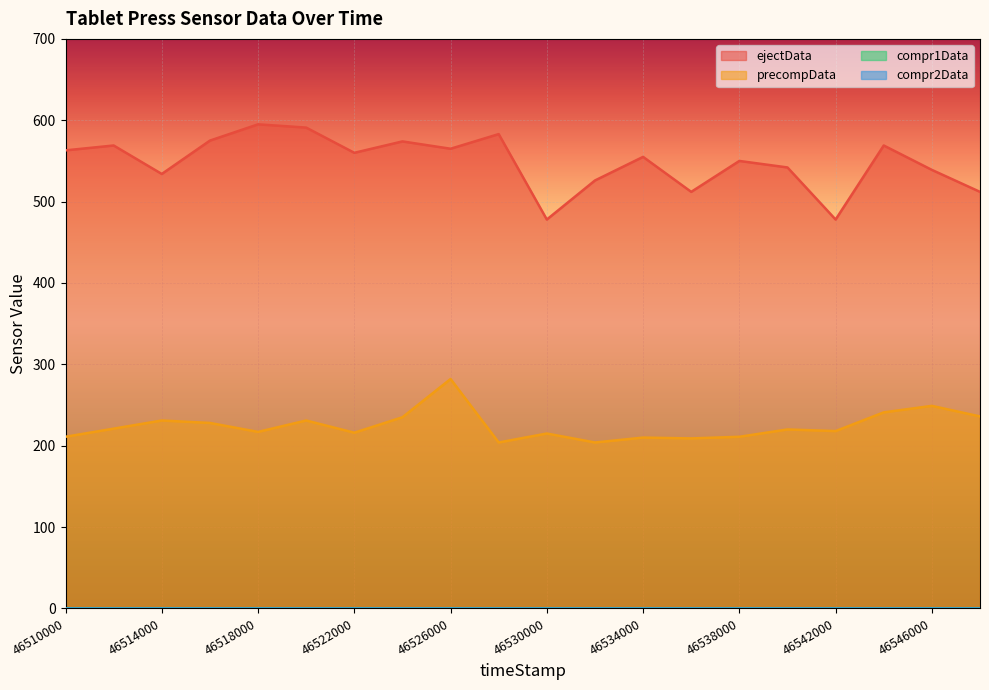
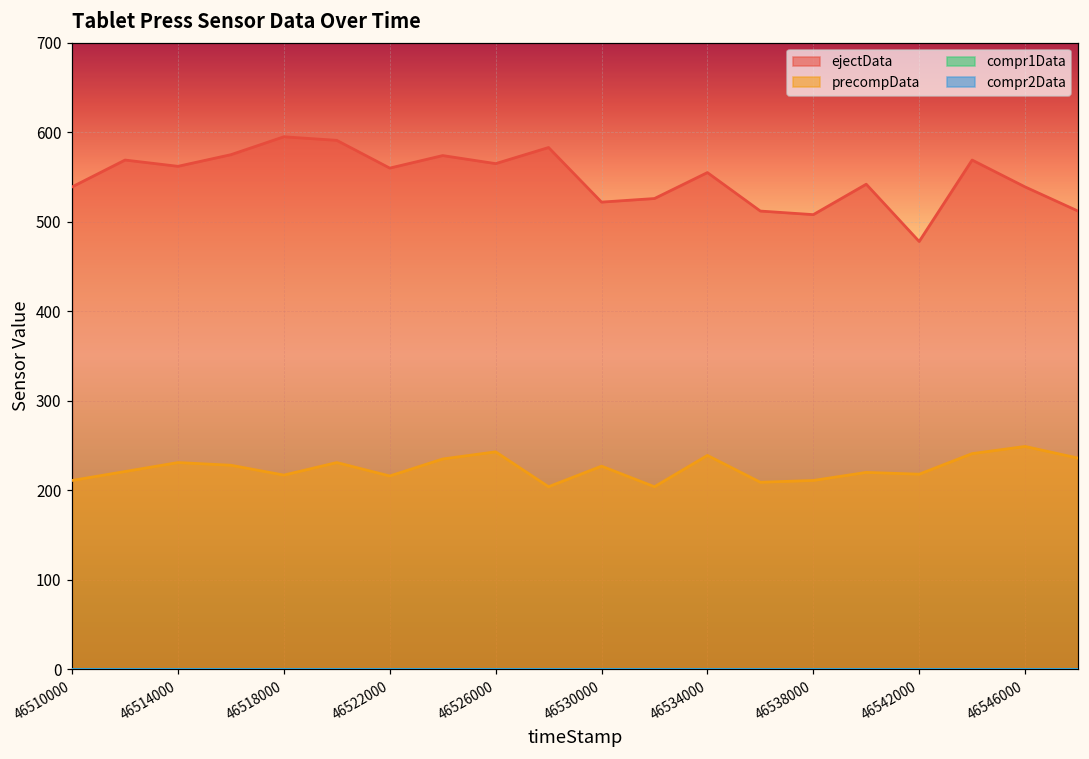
ejectData, 46510000: 560 -> 540
ejectData, 46514000: 530 -> 560
precompData, 46526000: 280 -> 240
ejectData, 46530000: 480 -> 520
precompData, 46530000: 220 -> 230
precompData, 46534000: 210 -> 240
ejectData, 46538000: 550 -> 510
